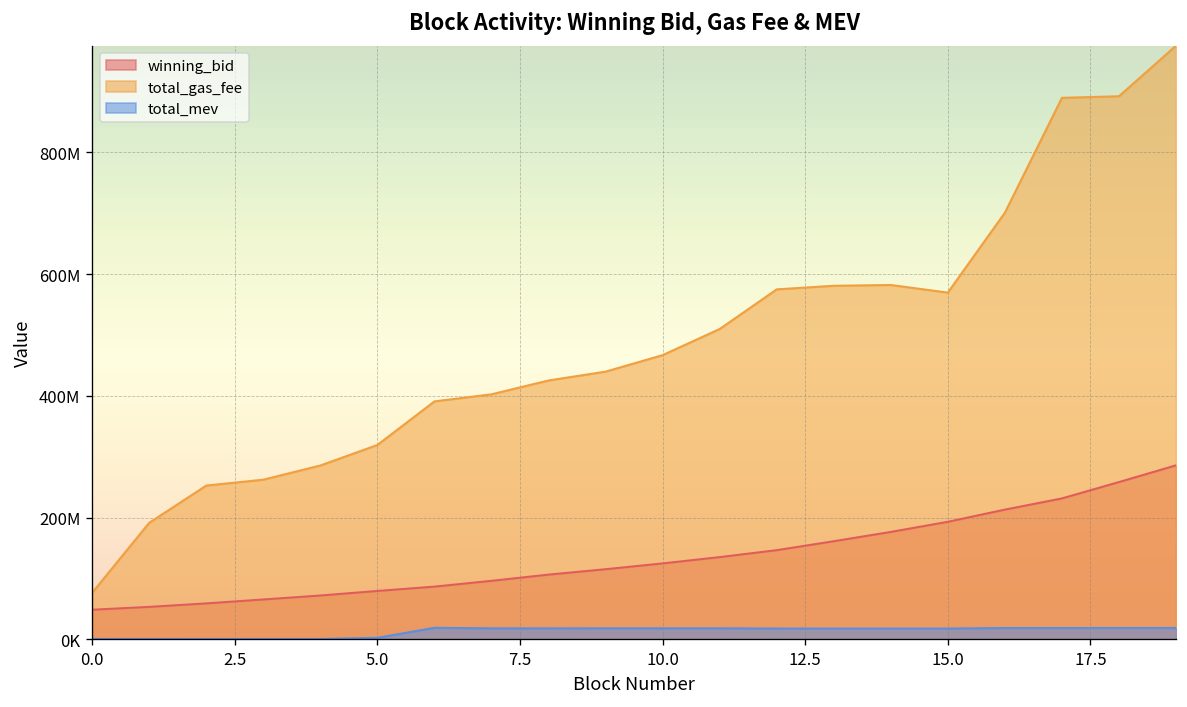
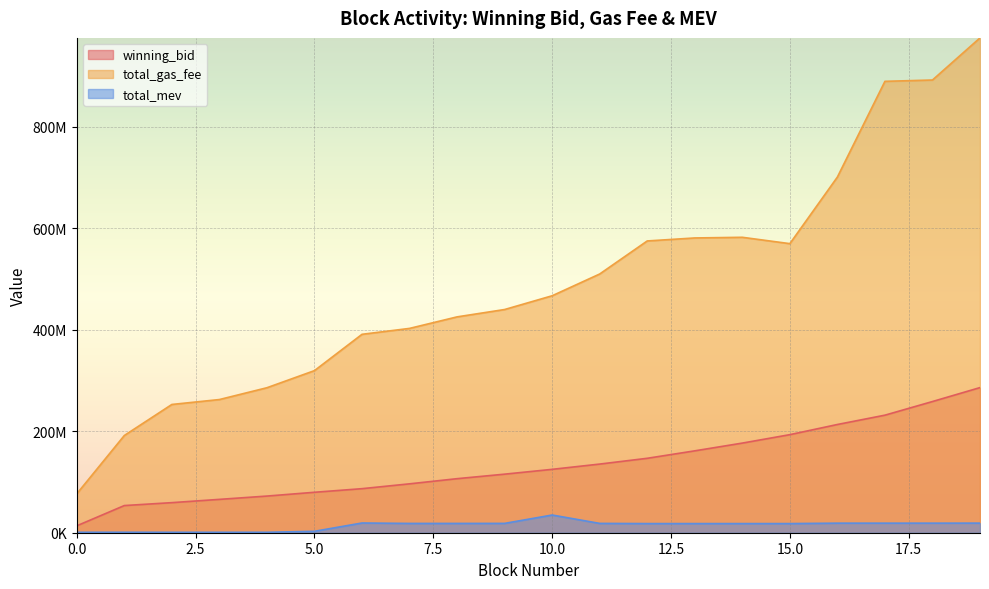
winning_bid, 0.0: 50000000 -> 10000000
total_mev, 10.0: 20000000 -> 30000000
